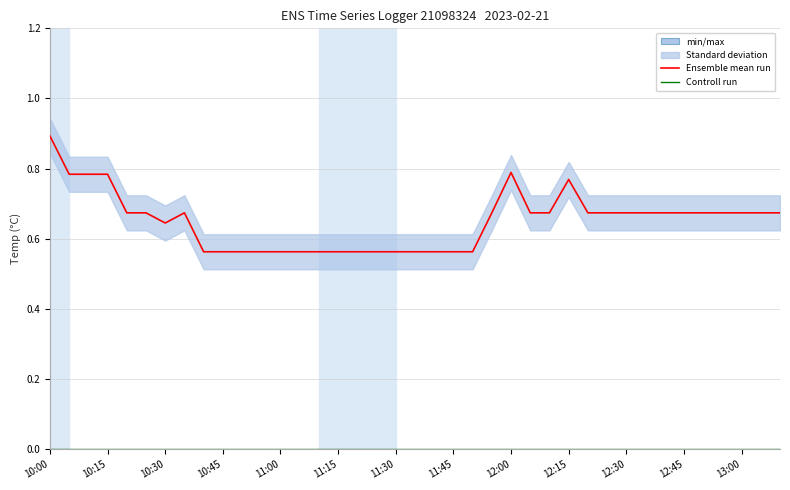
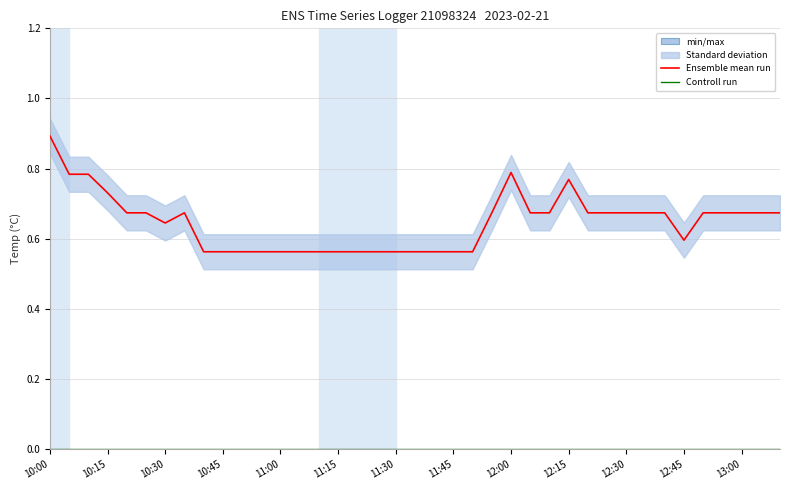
Ensemble mean run, 10:15: 0.78 -> 0.73
Ensemble mean run, 12:45: 0.67 -> 0.60
